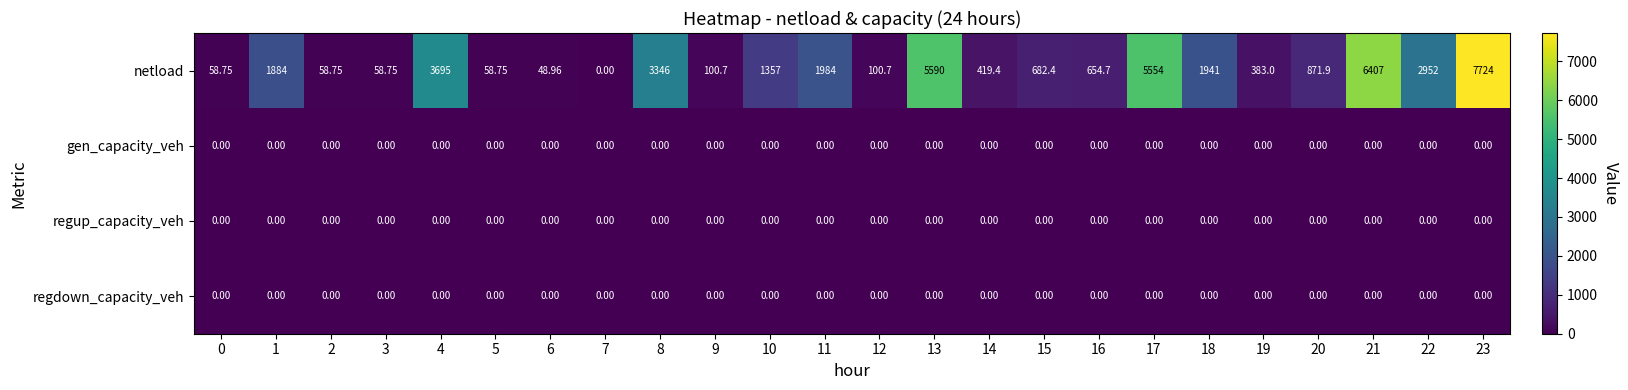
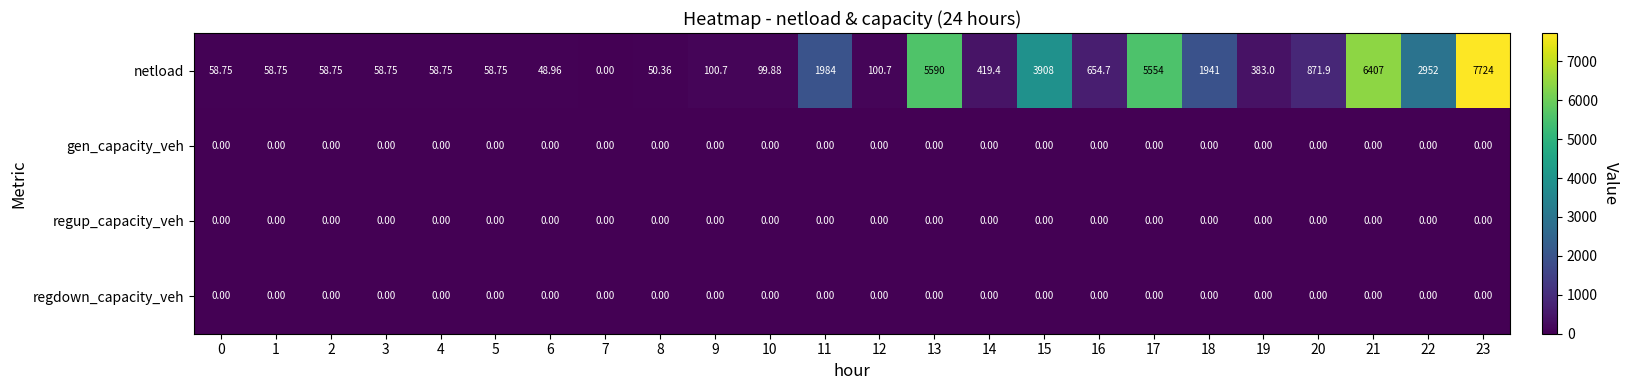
netload, 1: 1884 -> 58.75
netload, 4: 3695 -> 58.75
netload, 8: 3346 -> 50.36
netload, 10: 1357 -> 99.88
netload, 15: 682.4 -> 3908
